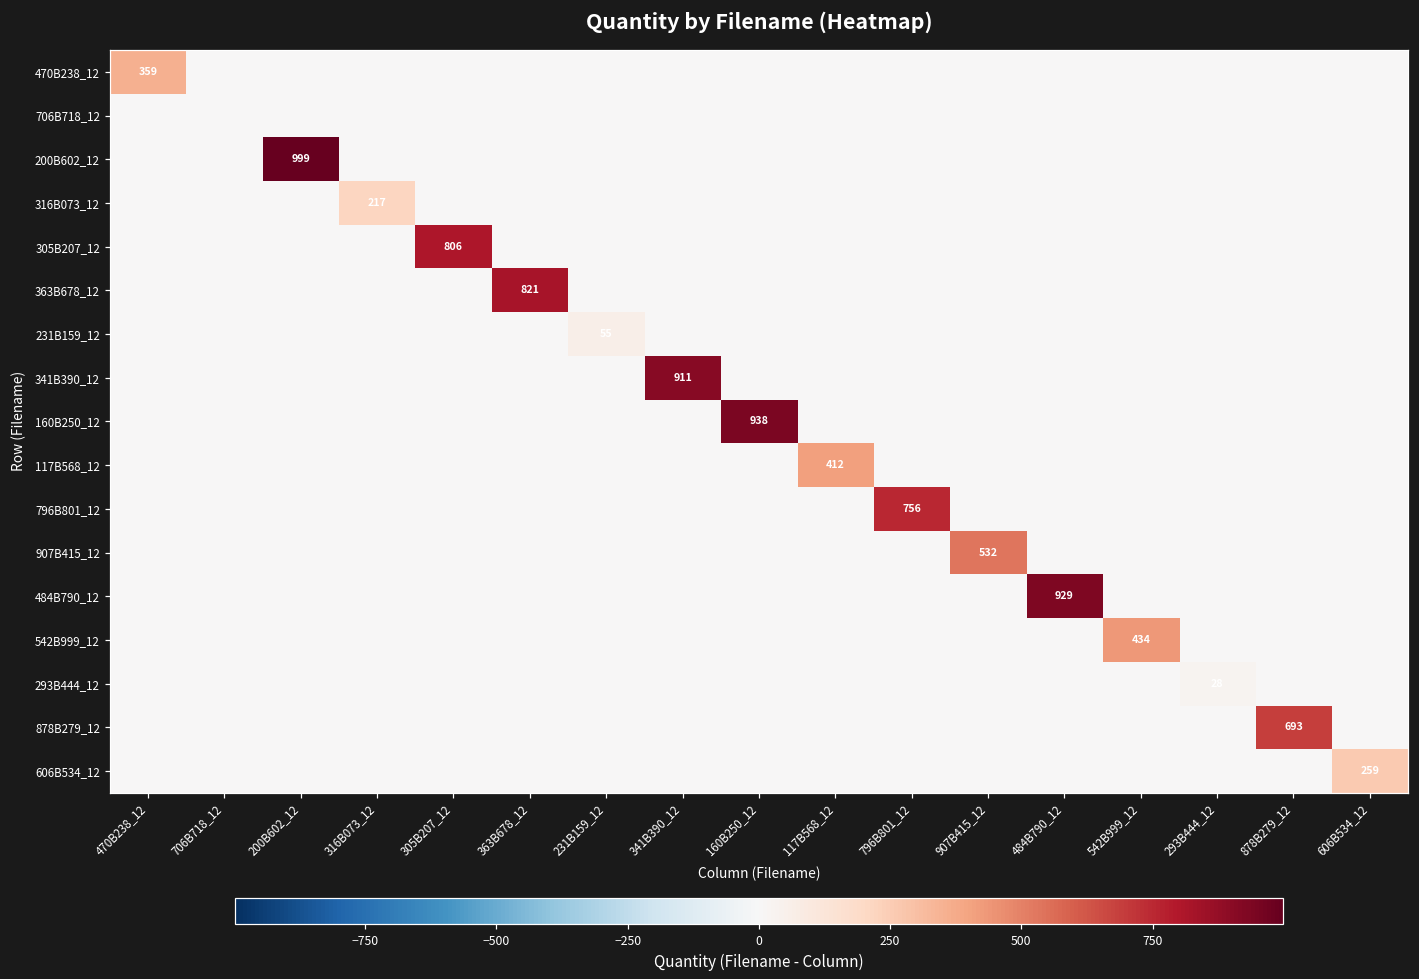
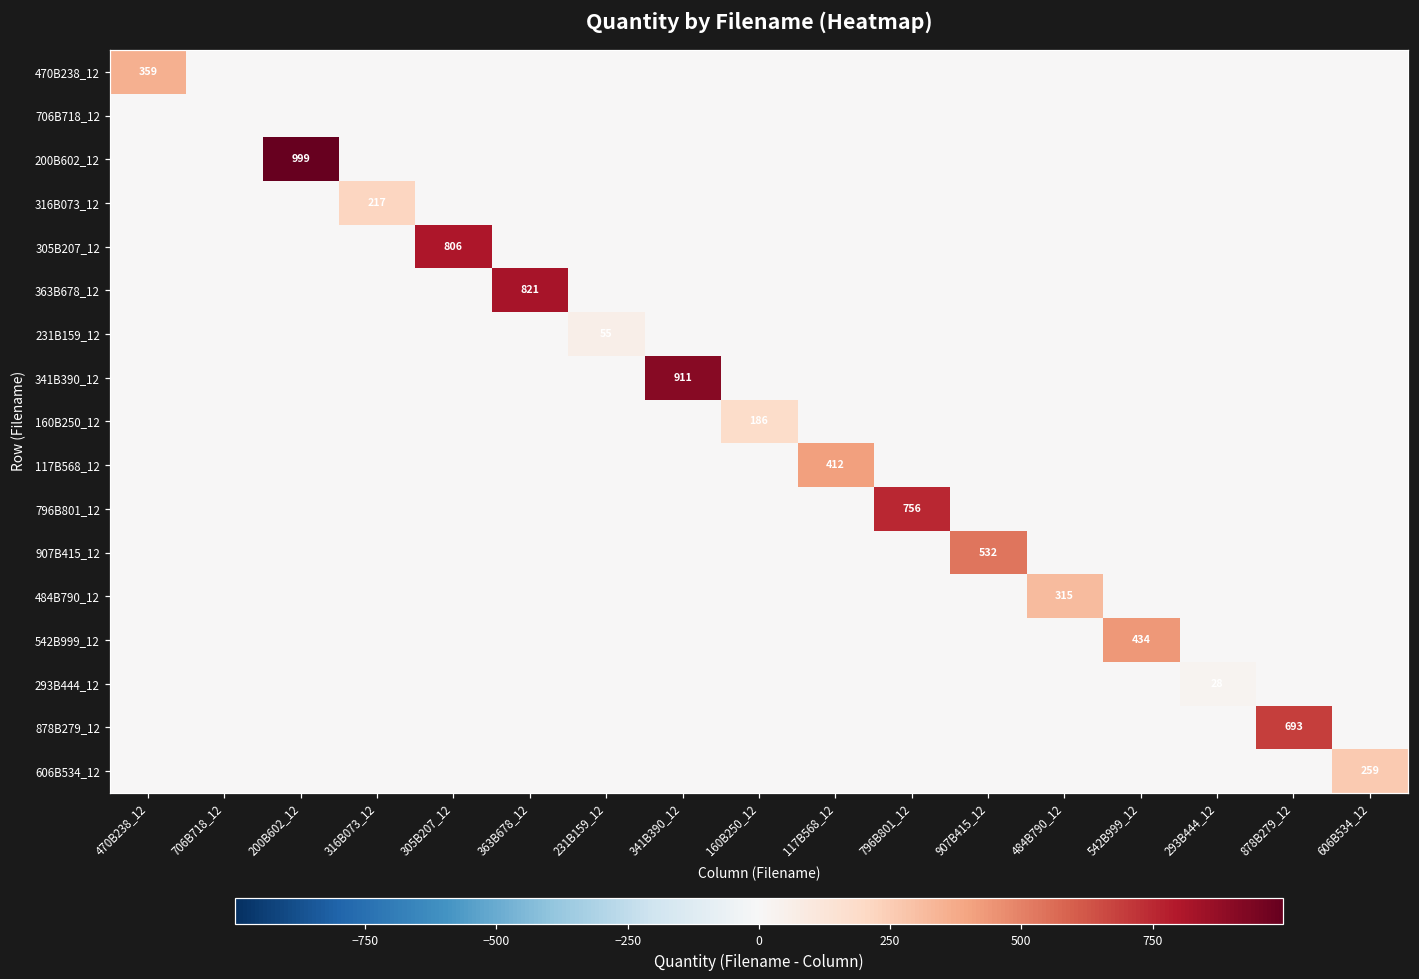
160B250_12, 160B250_12: 938 -> 186
484B790_12, 484B790_12: 929 -> 315
